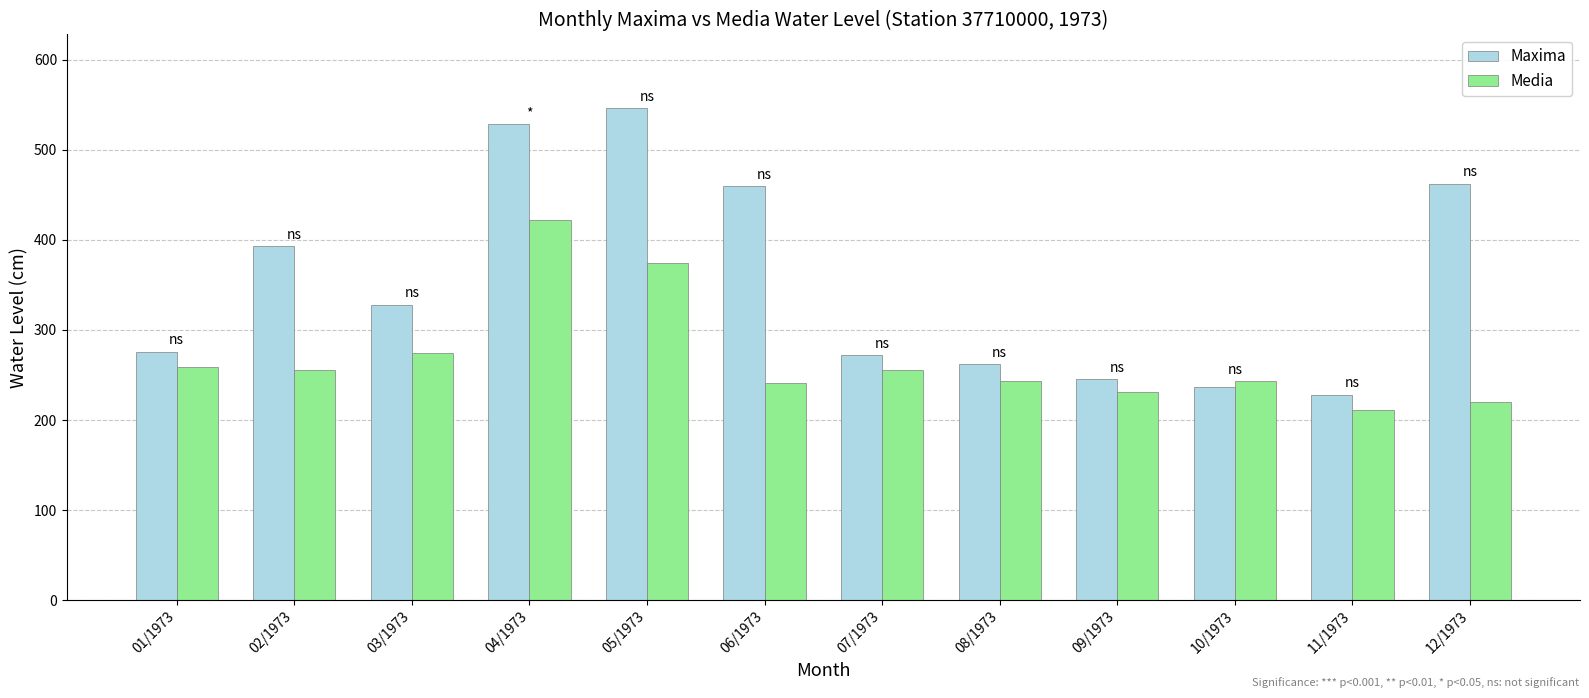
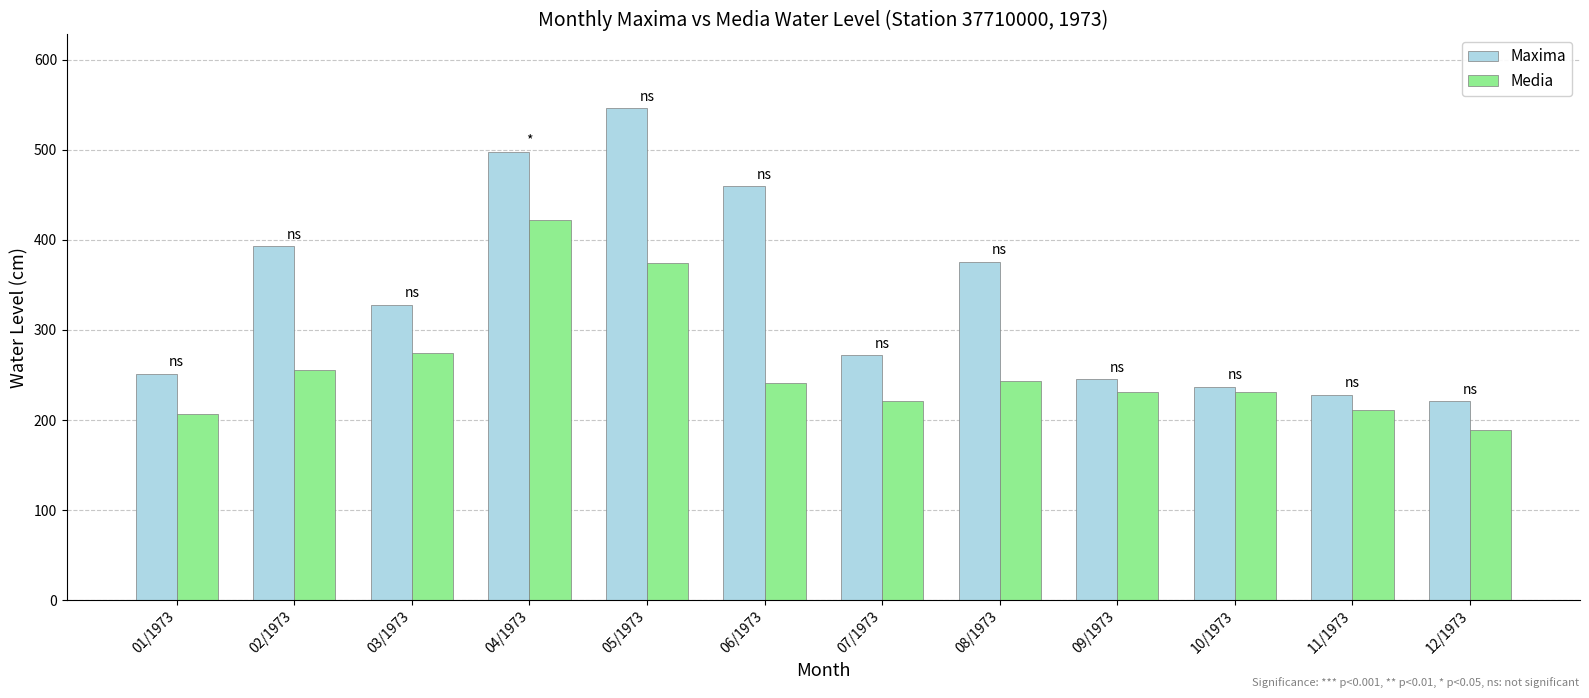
Maxima, 01/1973: 280 -> 250
Media, 01/1973: 260 -> 210
Maxima, 04/1973: 530 -> 500
Media, 07/1973: 260 -> 220
Maxima, 08/1973: 260 -> 380
Media, 10/1973: 240 -> 230
Maxima, 12/1973: 460 -> 220
Media, 12/1973: 220 -> 190
